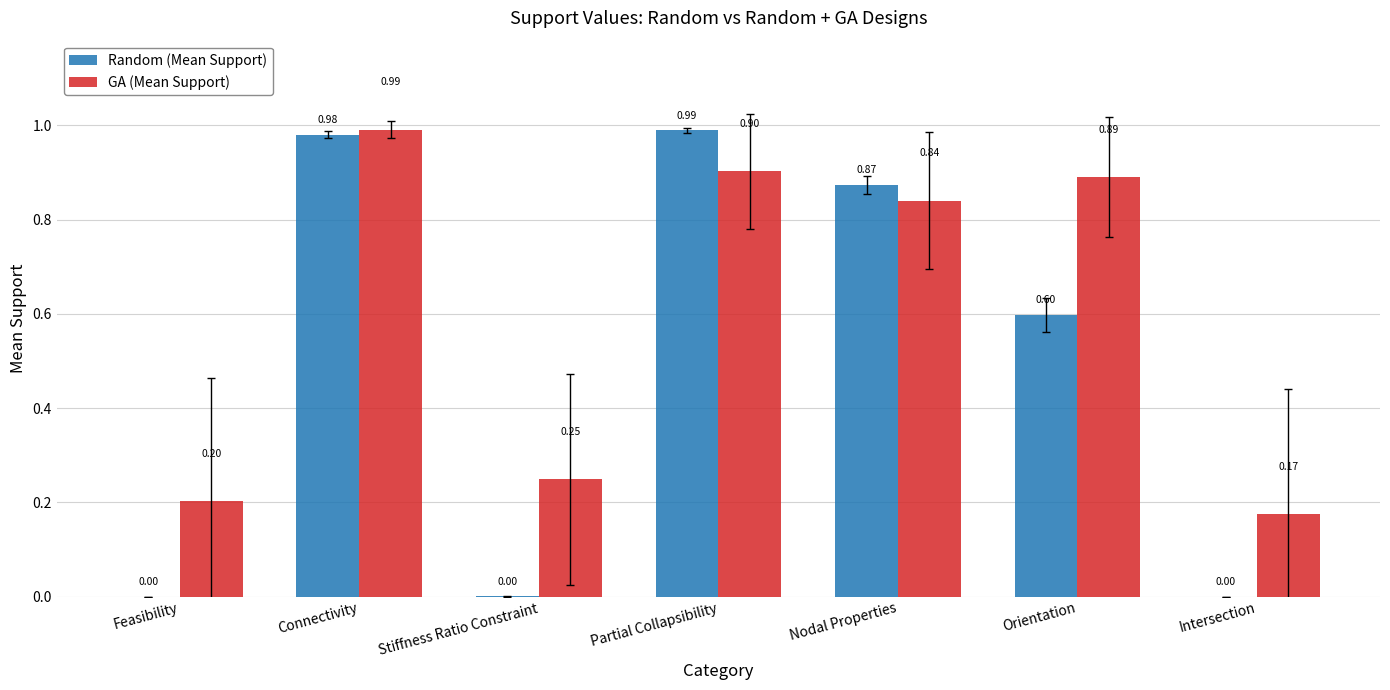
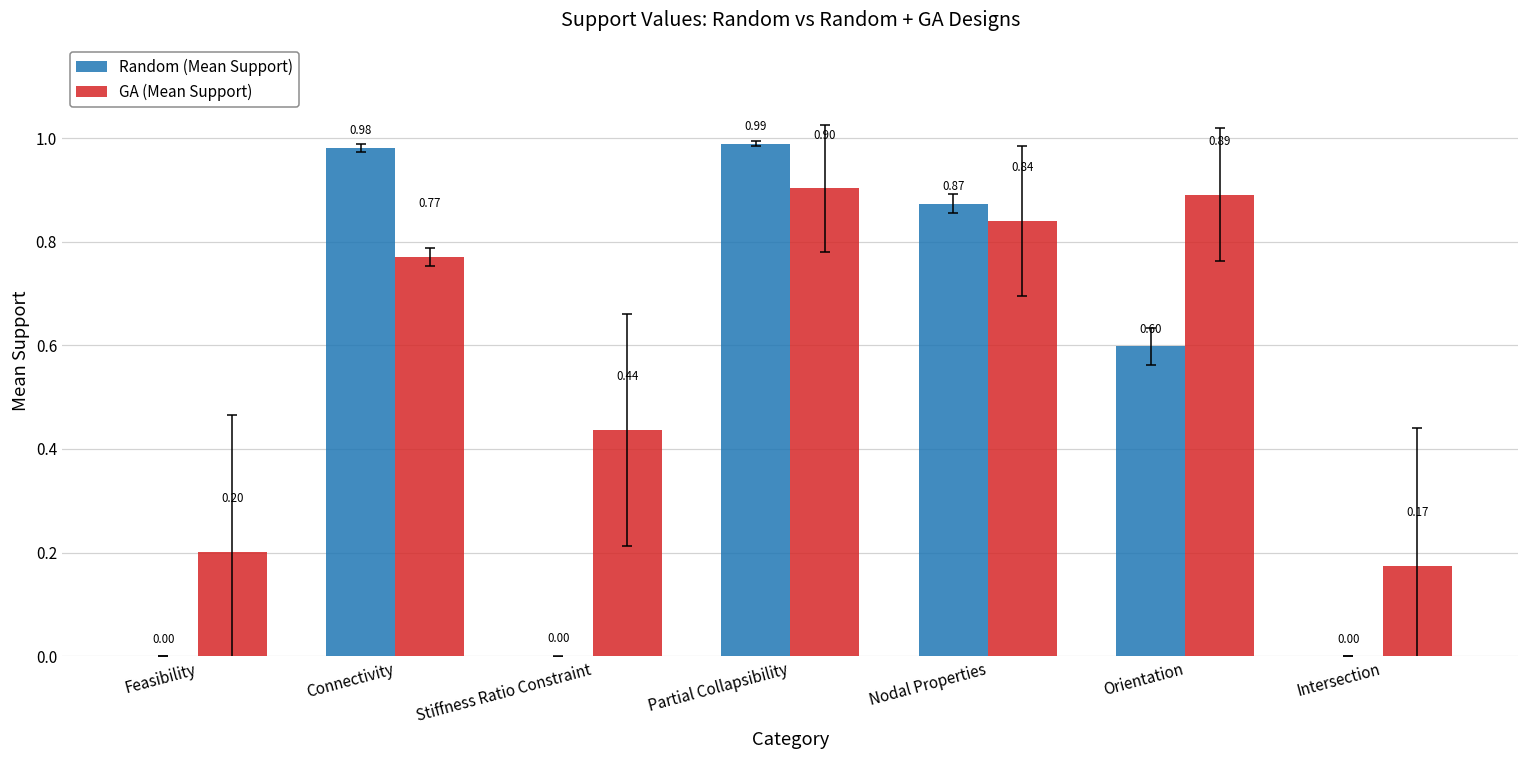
GA (Mean Support), Connectivity: 0.99 -> 0.77
GA (Mean Support), Stiffness Ratio Constraint: 0.25 -> 0.44
